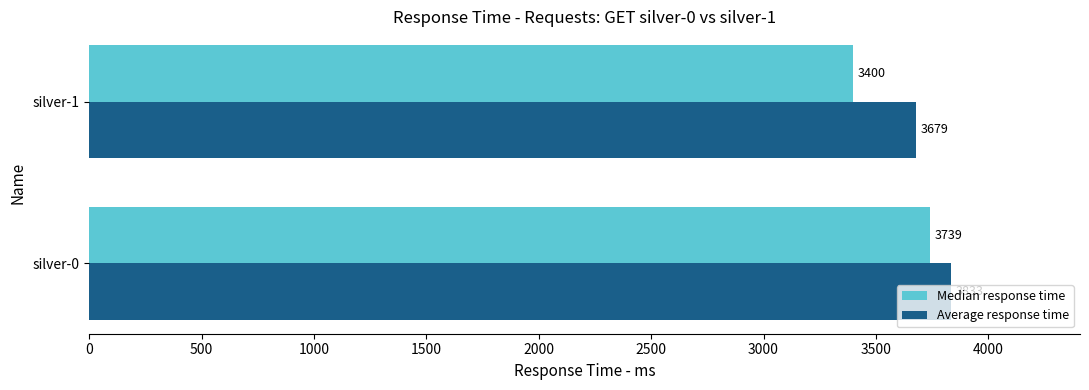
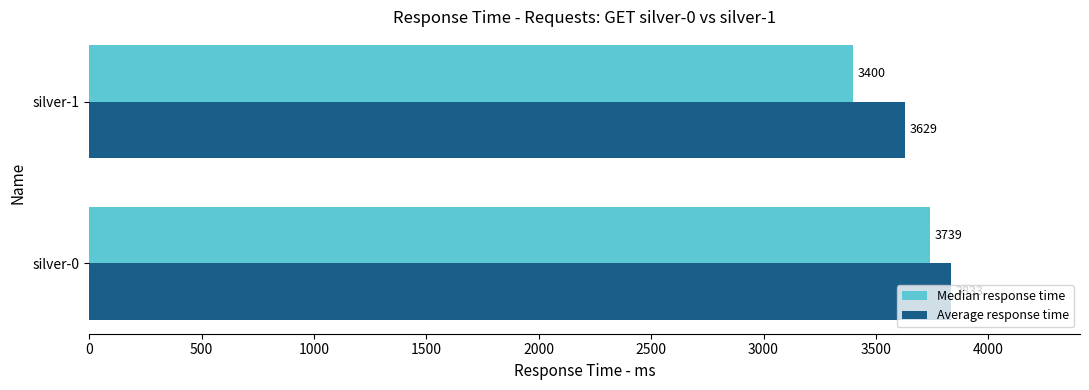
Average response time, silver-1: 3679 -> 3629
